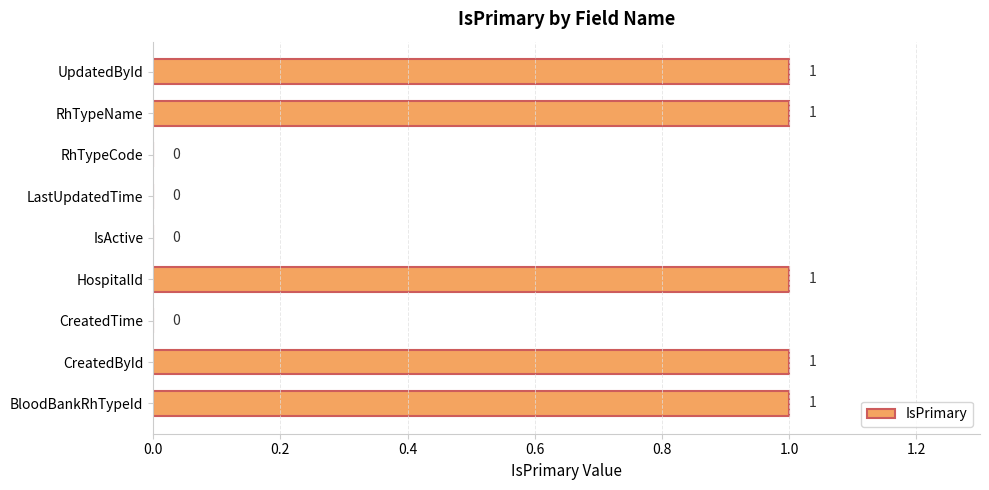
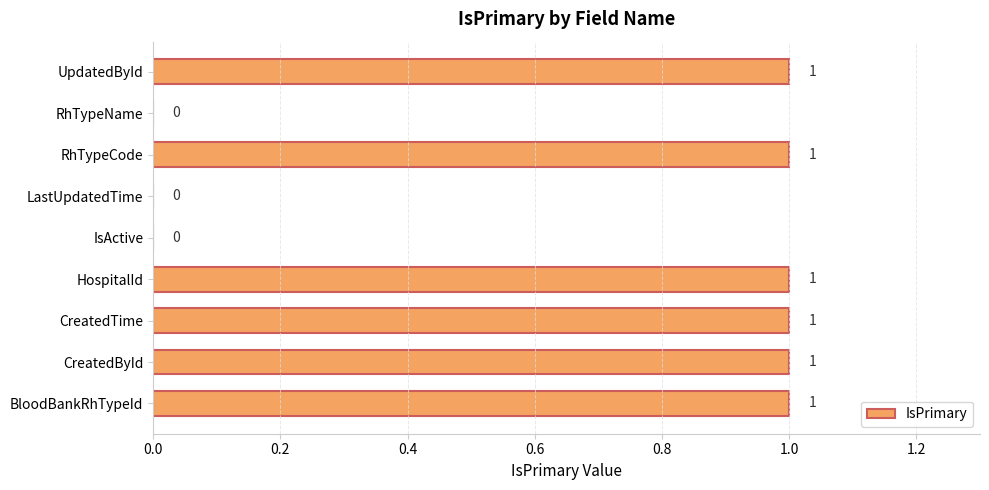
RhTypeName: 1 -> 0
RhTypeCode: 0 -> 1
CreatedTime: 0 -> 1
